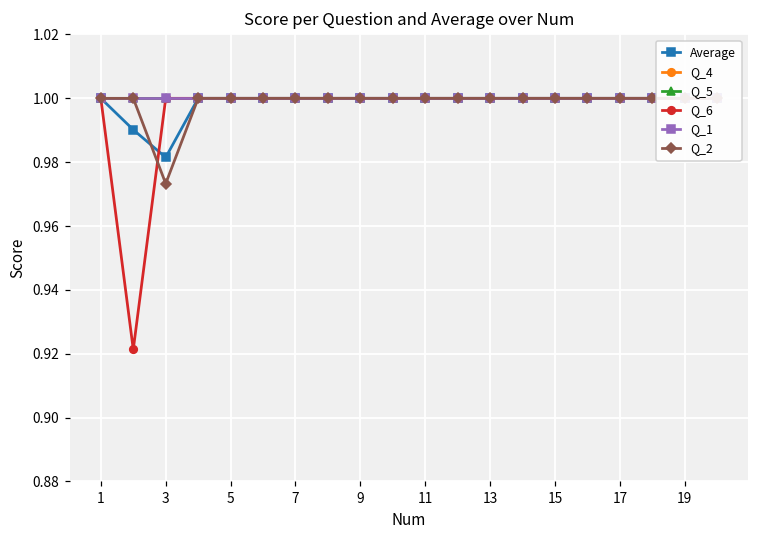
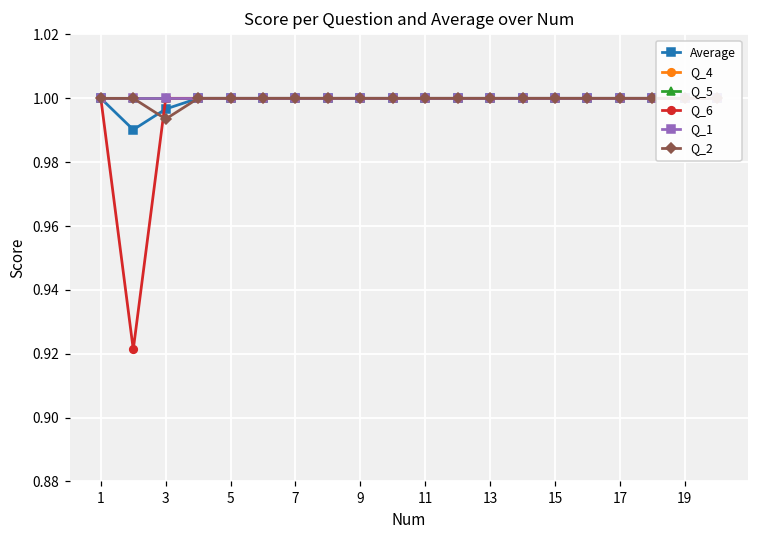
Average, 3: 0.981 -> 0.997
Q_2, 3: 0.973 -> 0.994
